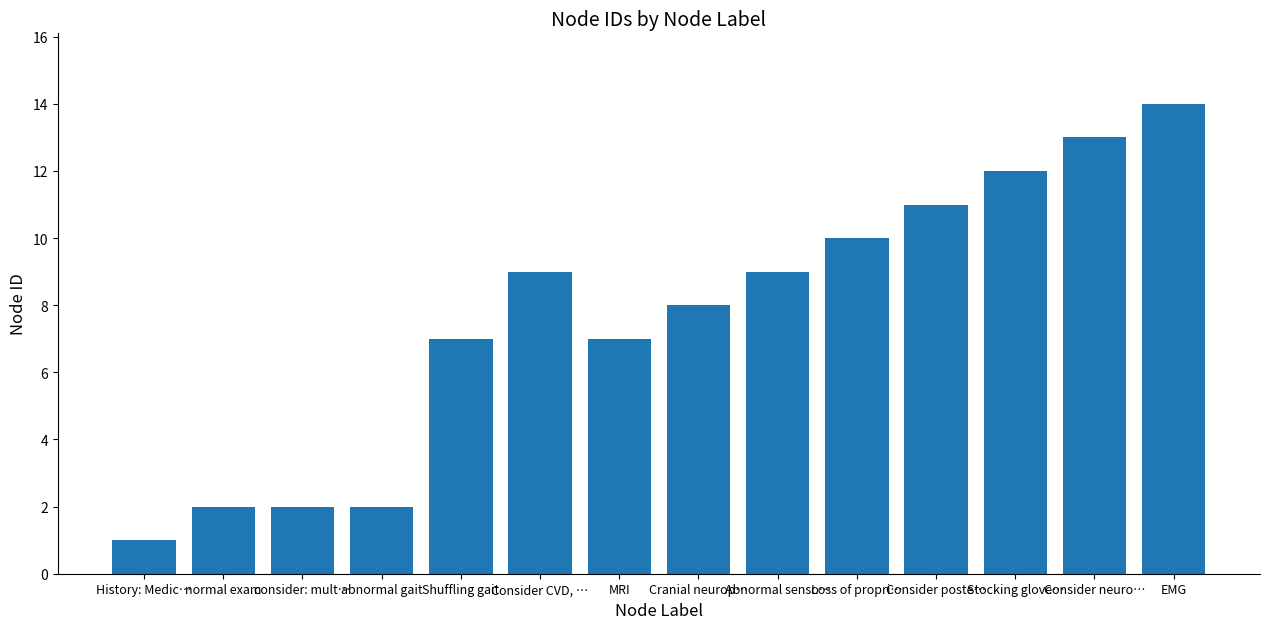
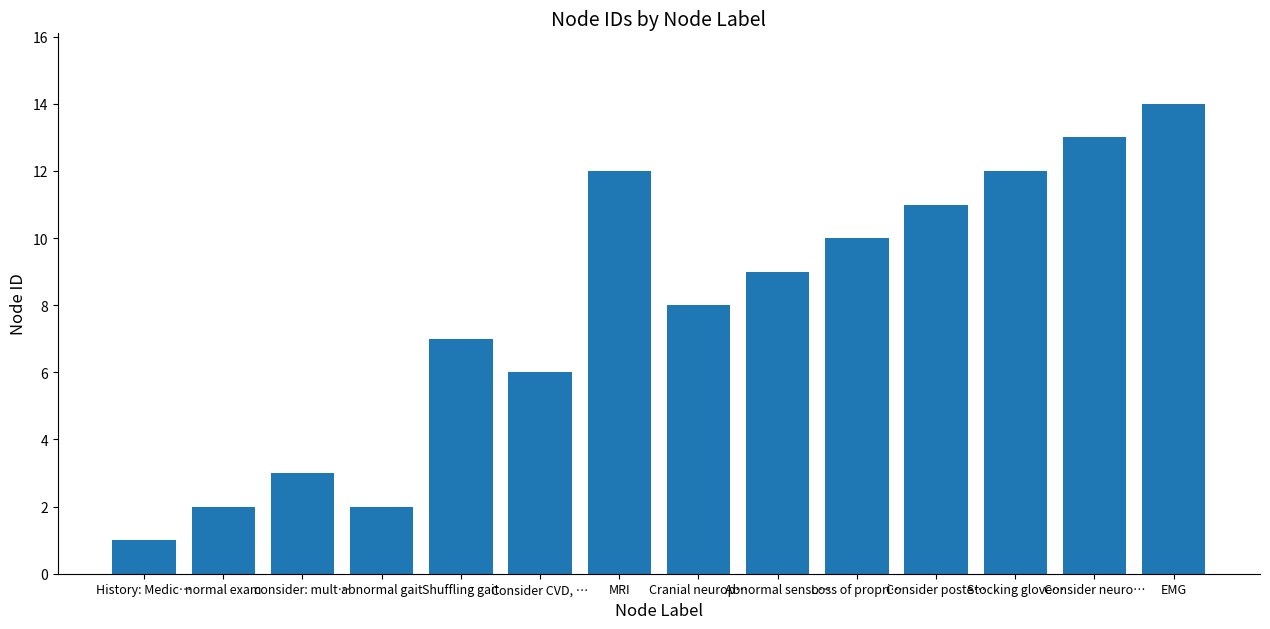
consider: mult…: 2 -> 3
Consider CVD, …: 9 -> 6
MRI: 7 -> 12
